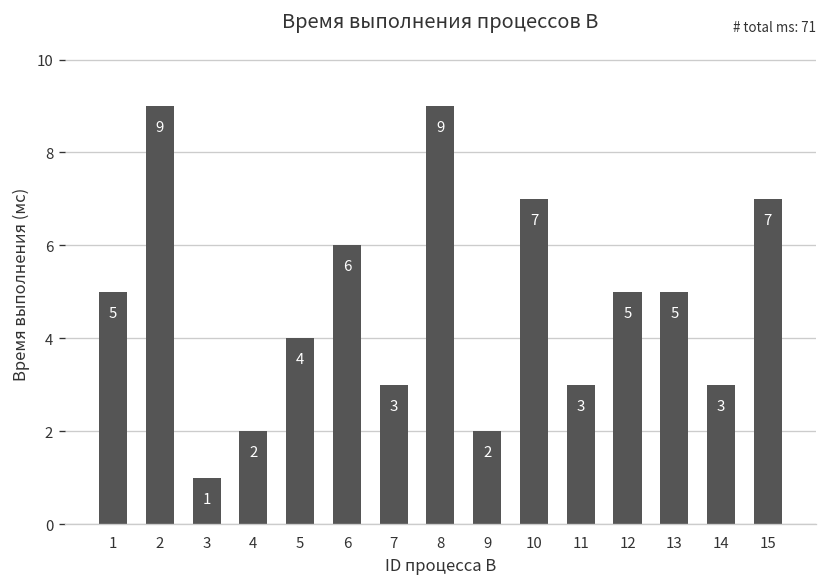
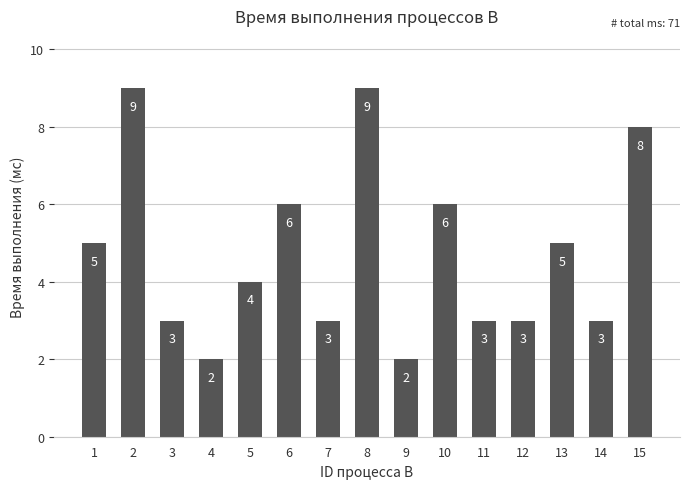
3: 1 -> 3
10: 7 -> 6
12: 5 -> 3
15: 7 -> 8
